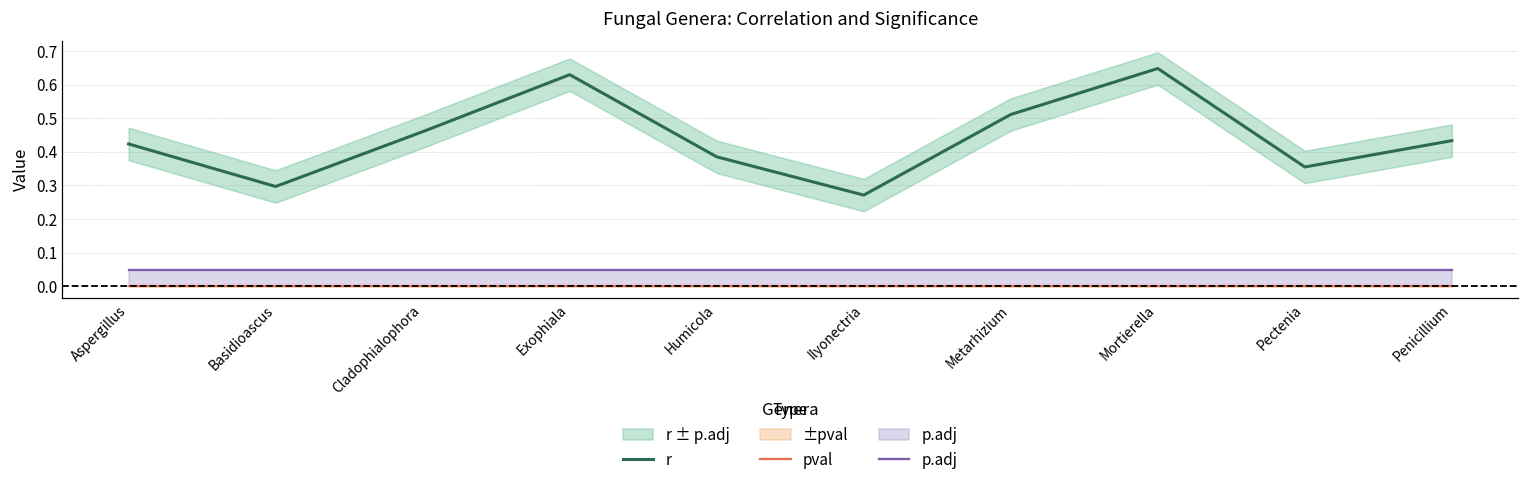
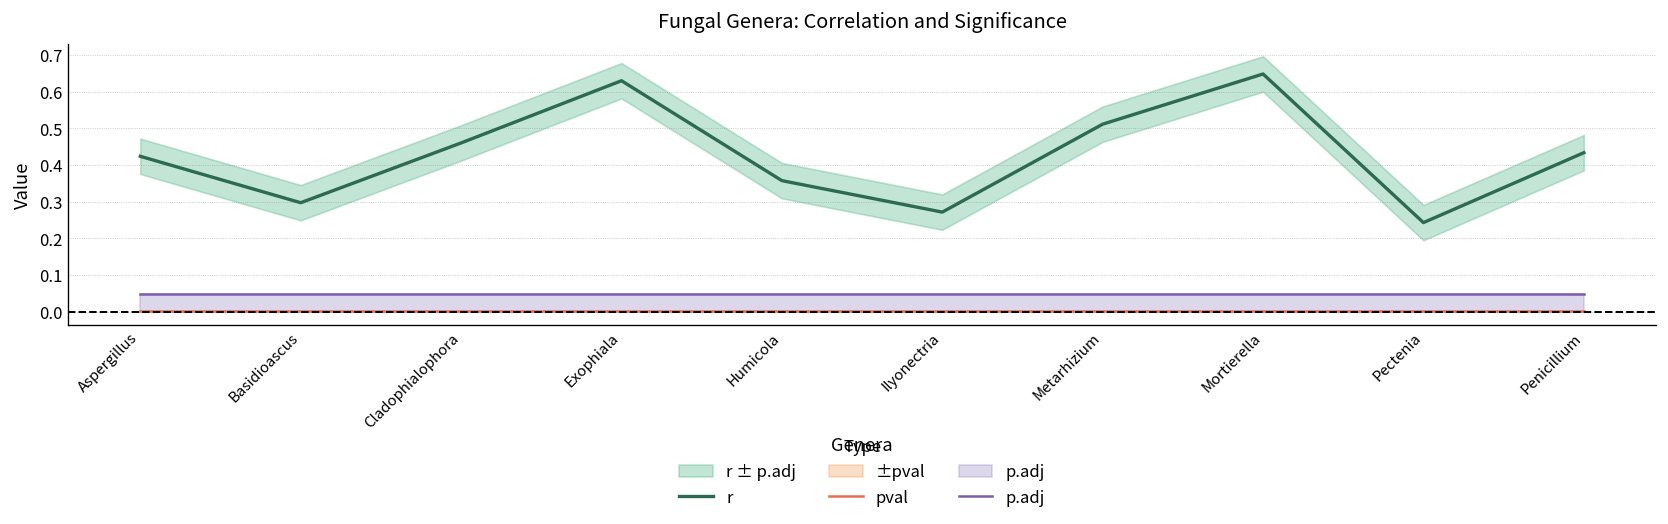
r, Humicola: 0.39 -> 0.36
r, Pectenia: 0.36 -> 0.24
